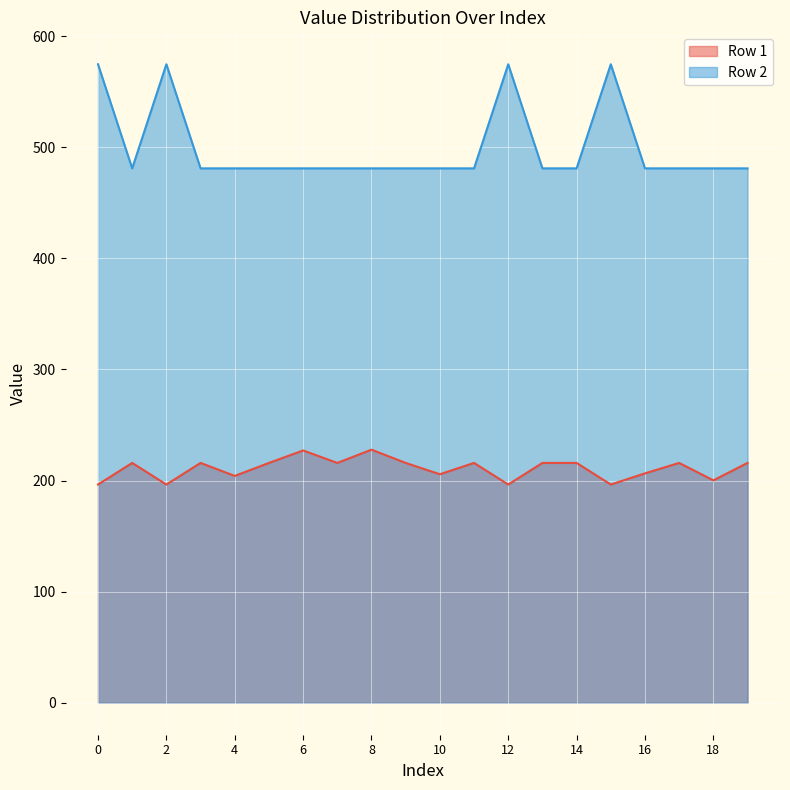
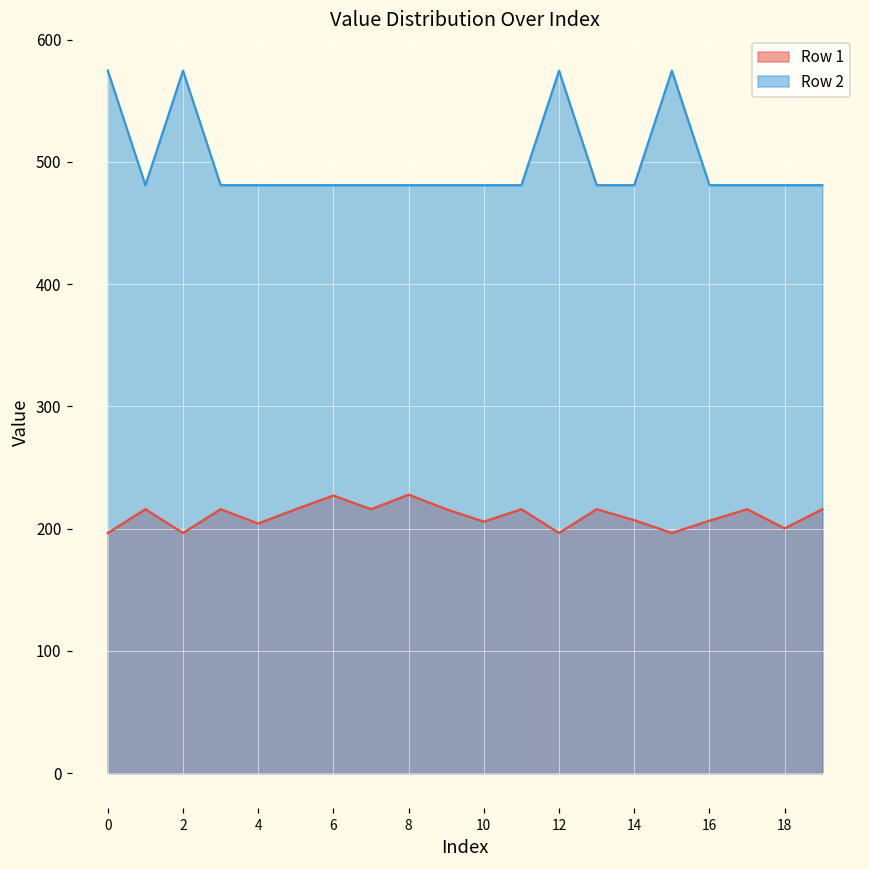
Row 1, 14: 216 -> 207
